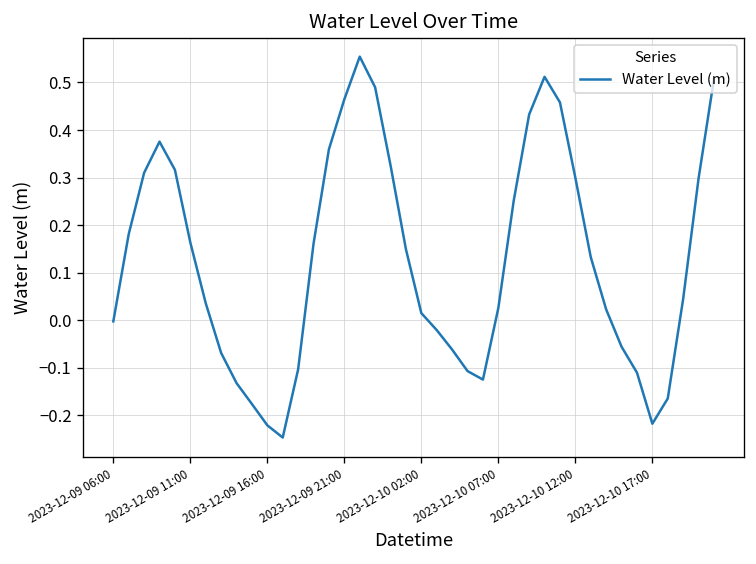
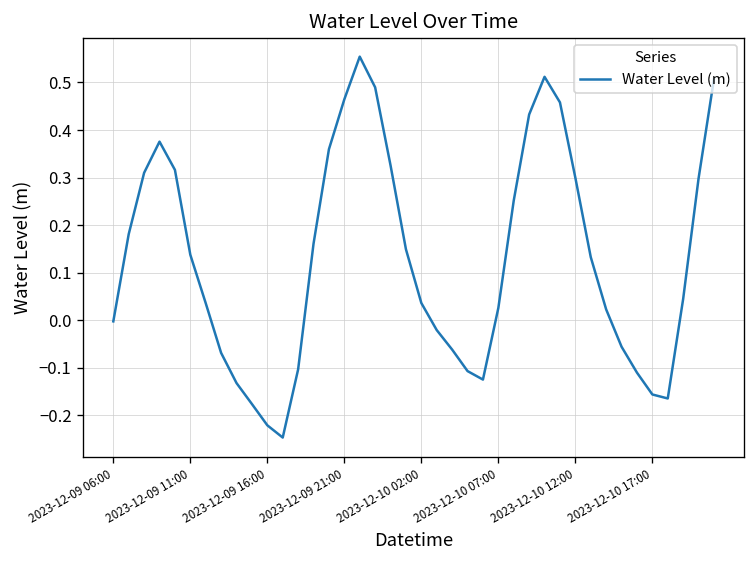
2023-12-09 11:00: 0.16 -> 0.14
2023-12-10 02:00: 0.01 -> 0.04
2023-12-10 17:00: -0.22 -> -0.16
